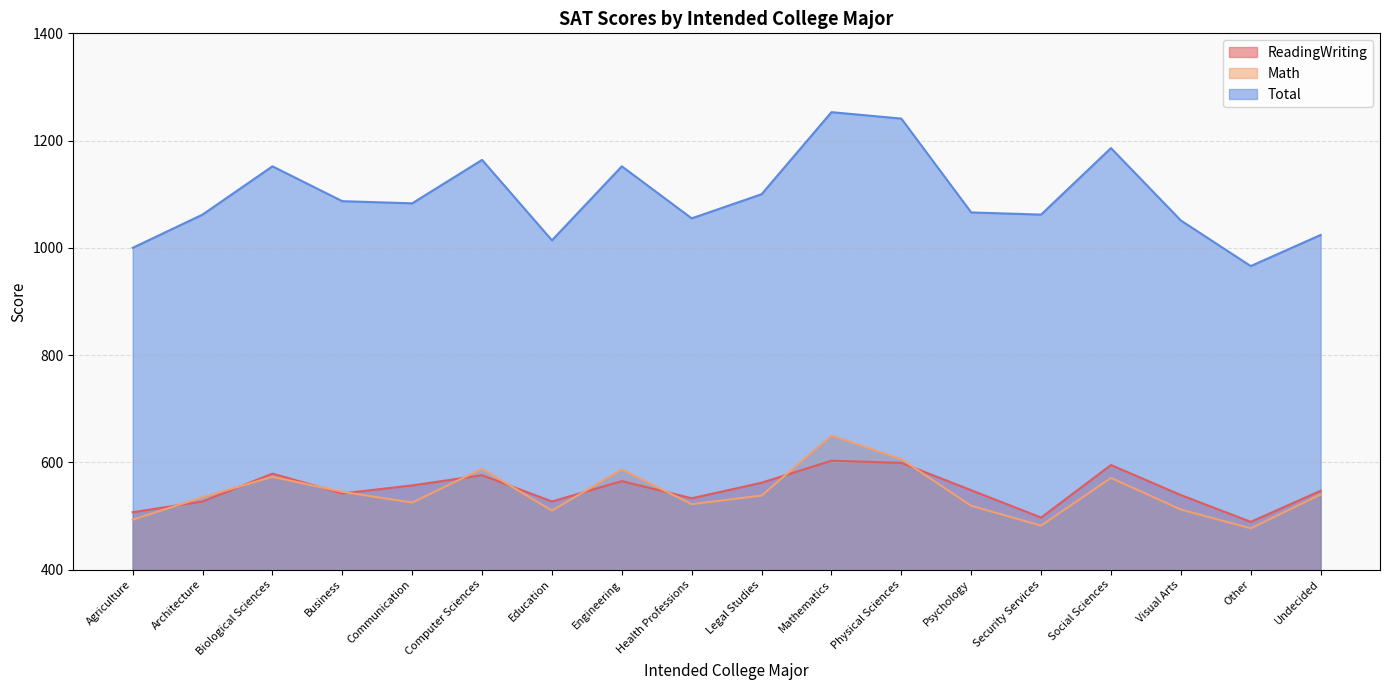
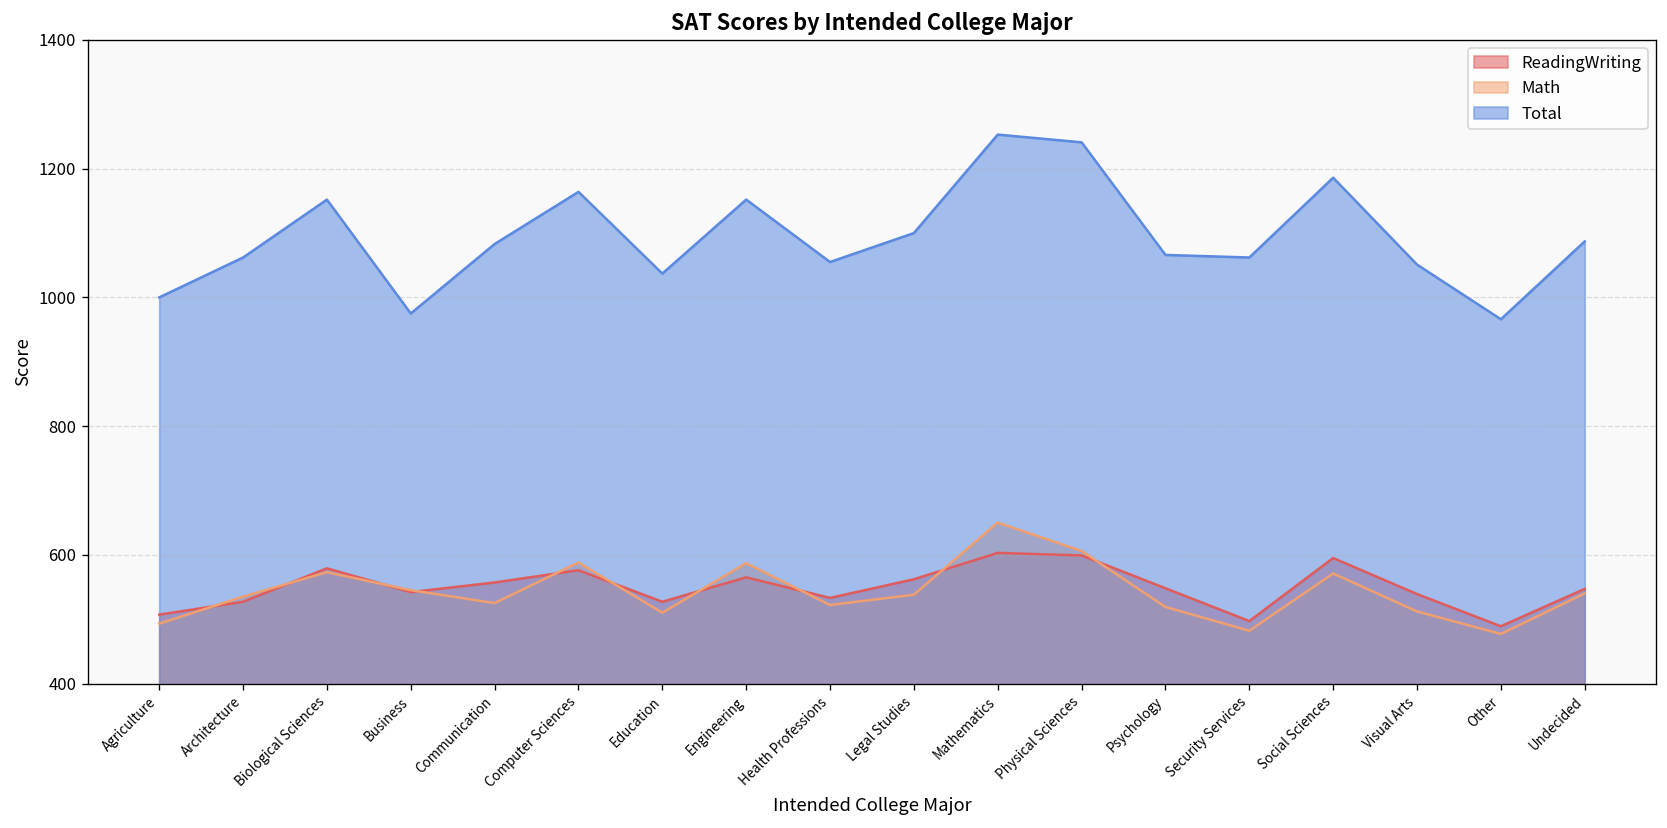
Total, Business: 1090 -> 980
Total, Education: 1010 -> 1040
Total, Undecided: 1020 -> 1090
